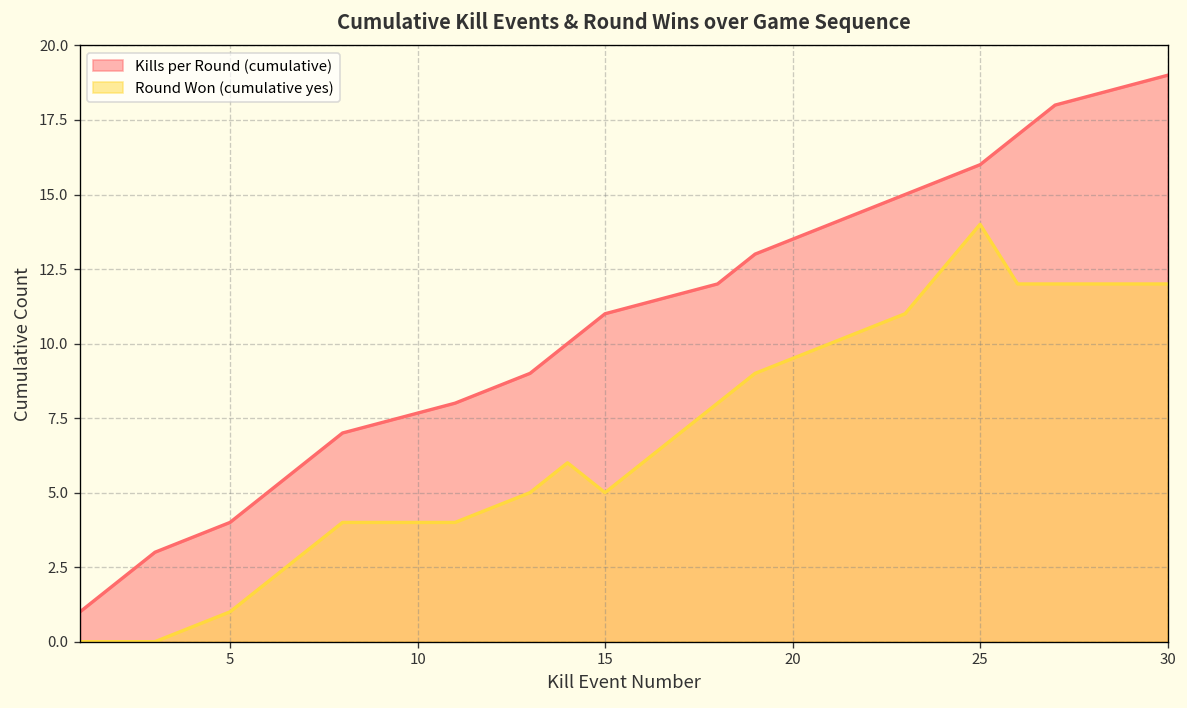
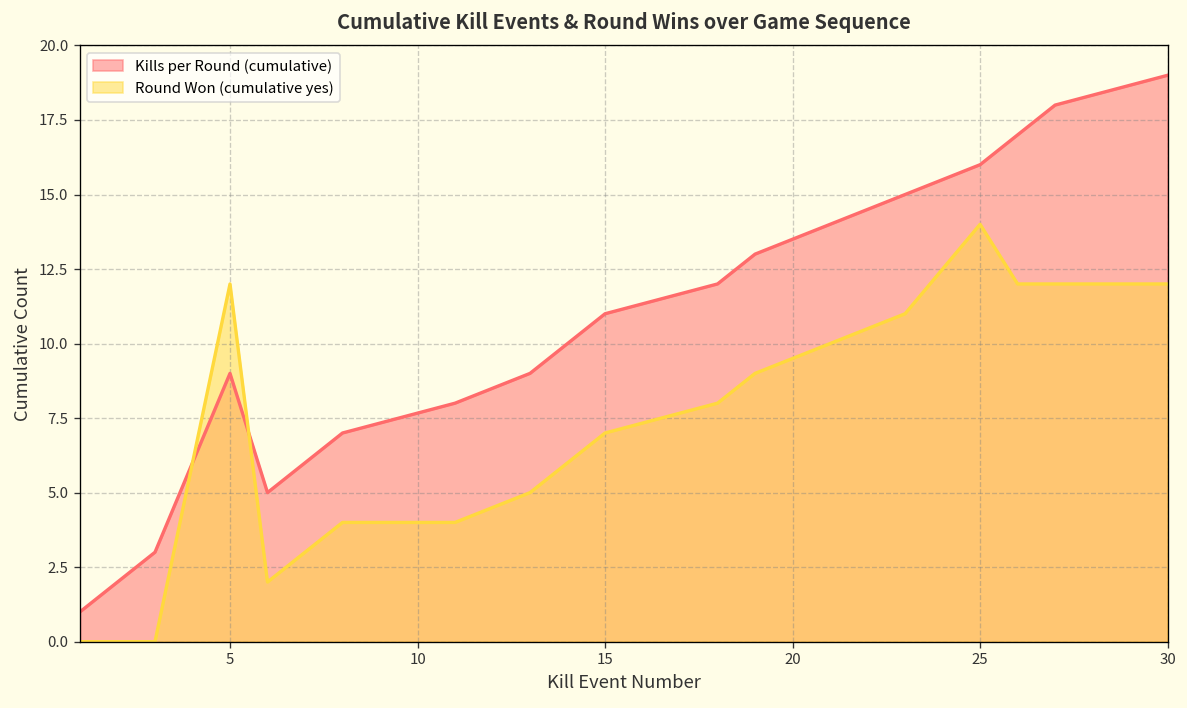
Kills per Round (cumulative), 5: 4 -> 9
Round Won (cumulative yes), 5: 1 -> 12
Round Won (cumulative yes), 15: 5 -> 7
